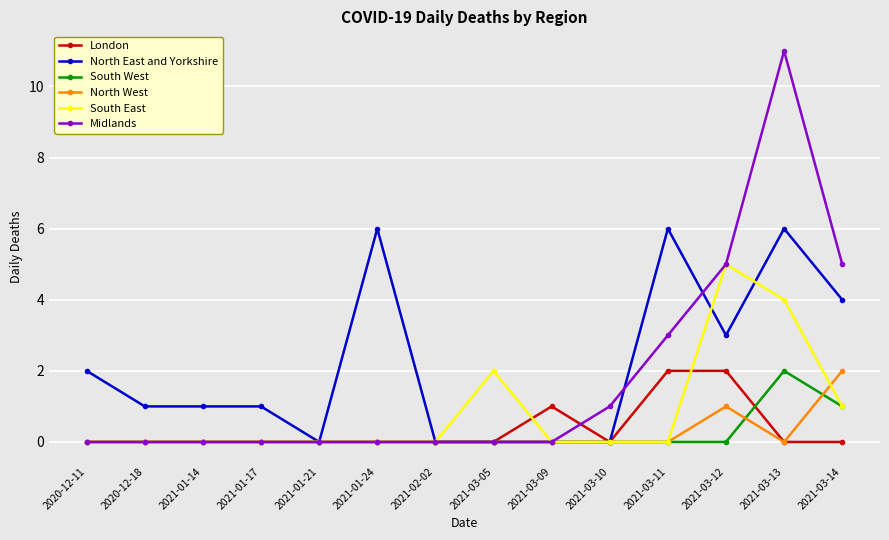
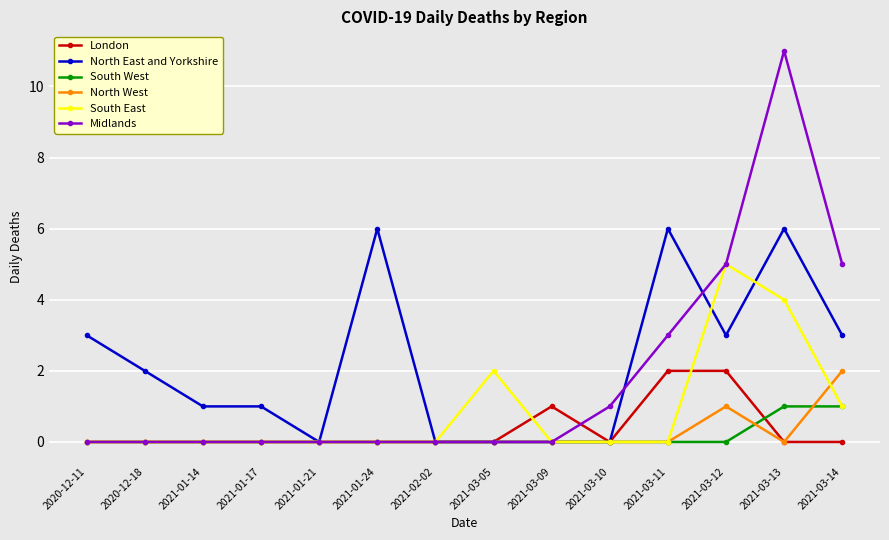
North East and Yorkshire, 2020-12-11: 2 -> 3
North East and Yorkshire, 2020-12-18: 1 -> 2
South West, 2021-03-13: 2 -> 1
North East and Yorkshire, 2021-03-14: 4 -> 3
